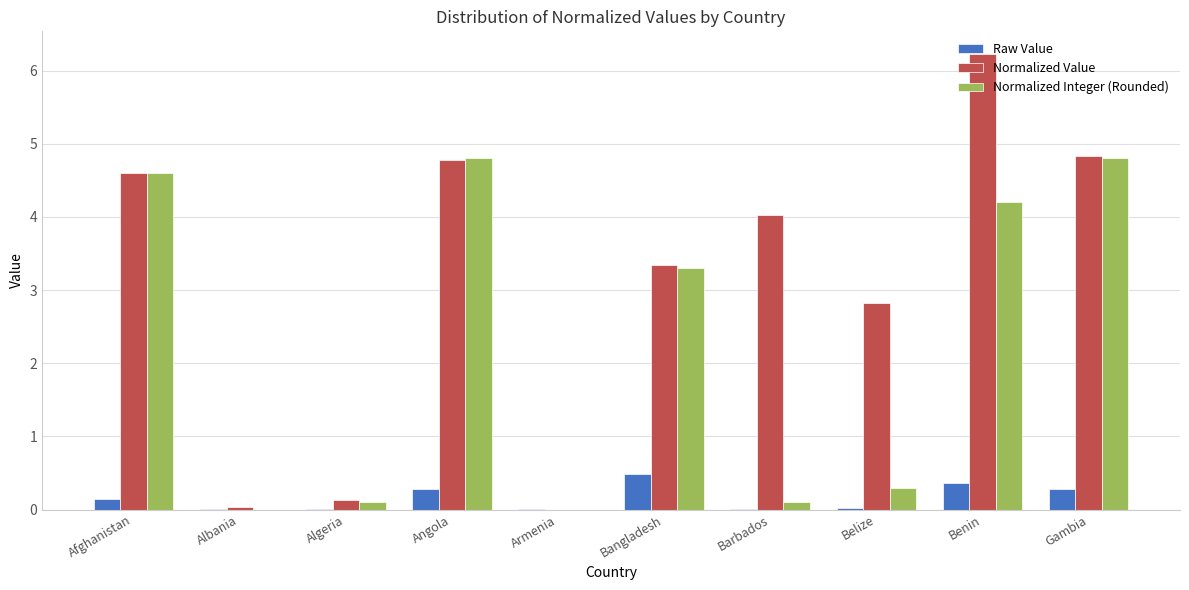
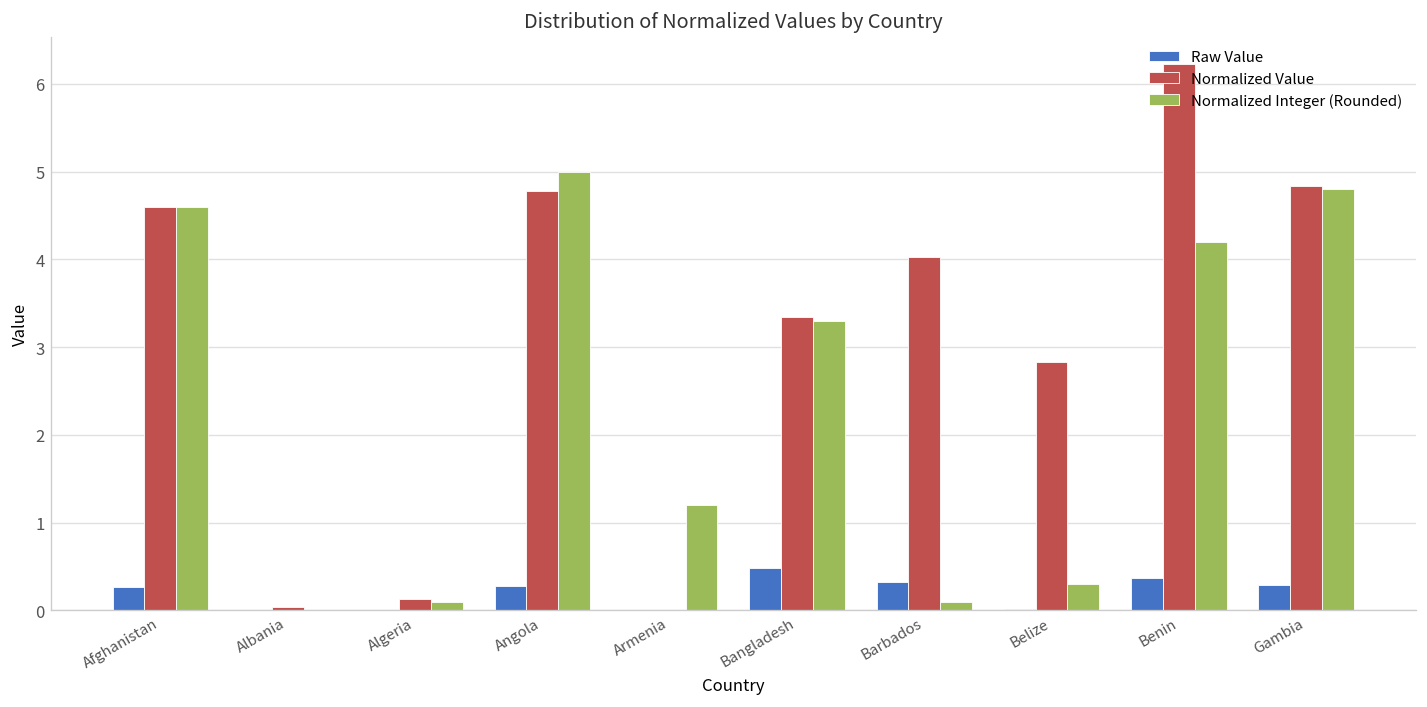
Raw Value, Afghanistan: 0.1 -> 0.3
Normalized Integer (Rounded), Angola: 4.8 -> 5.0
Normalized Integer (Rounded), Armenia: 0.0 -> 1.2
Raw Value, Barbados: 0.0 -> 0.3
